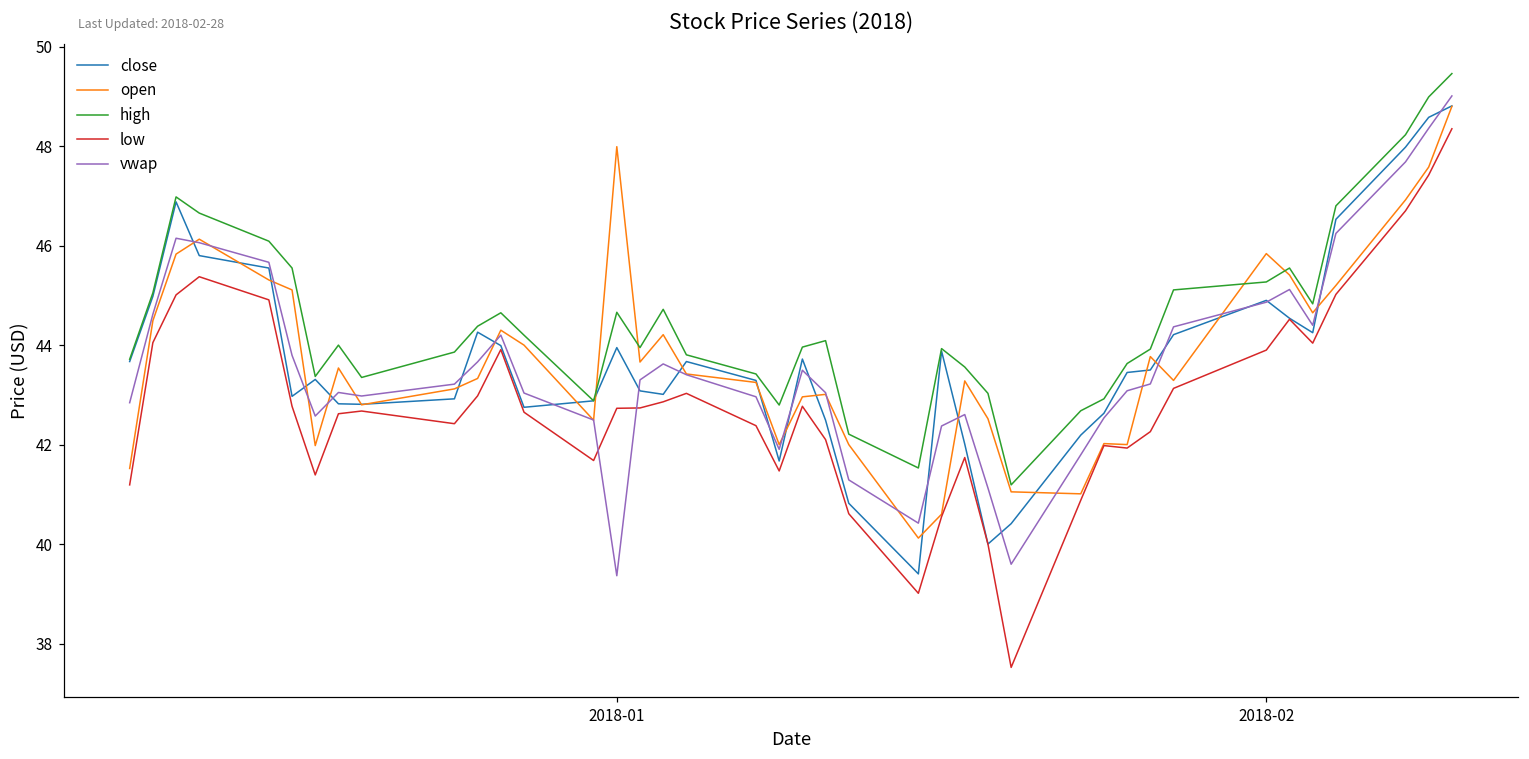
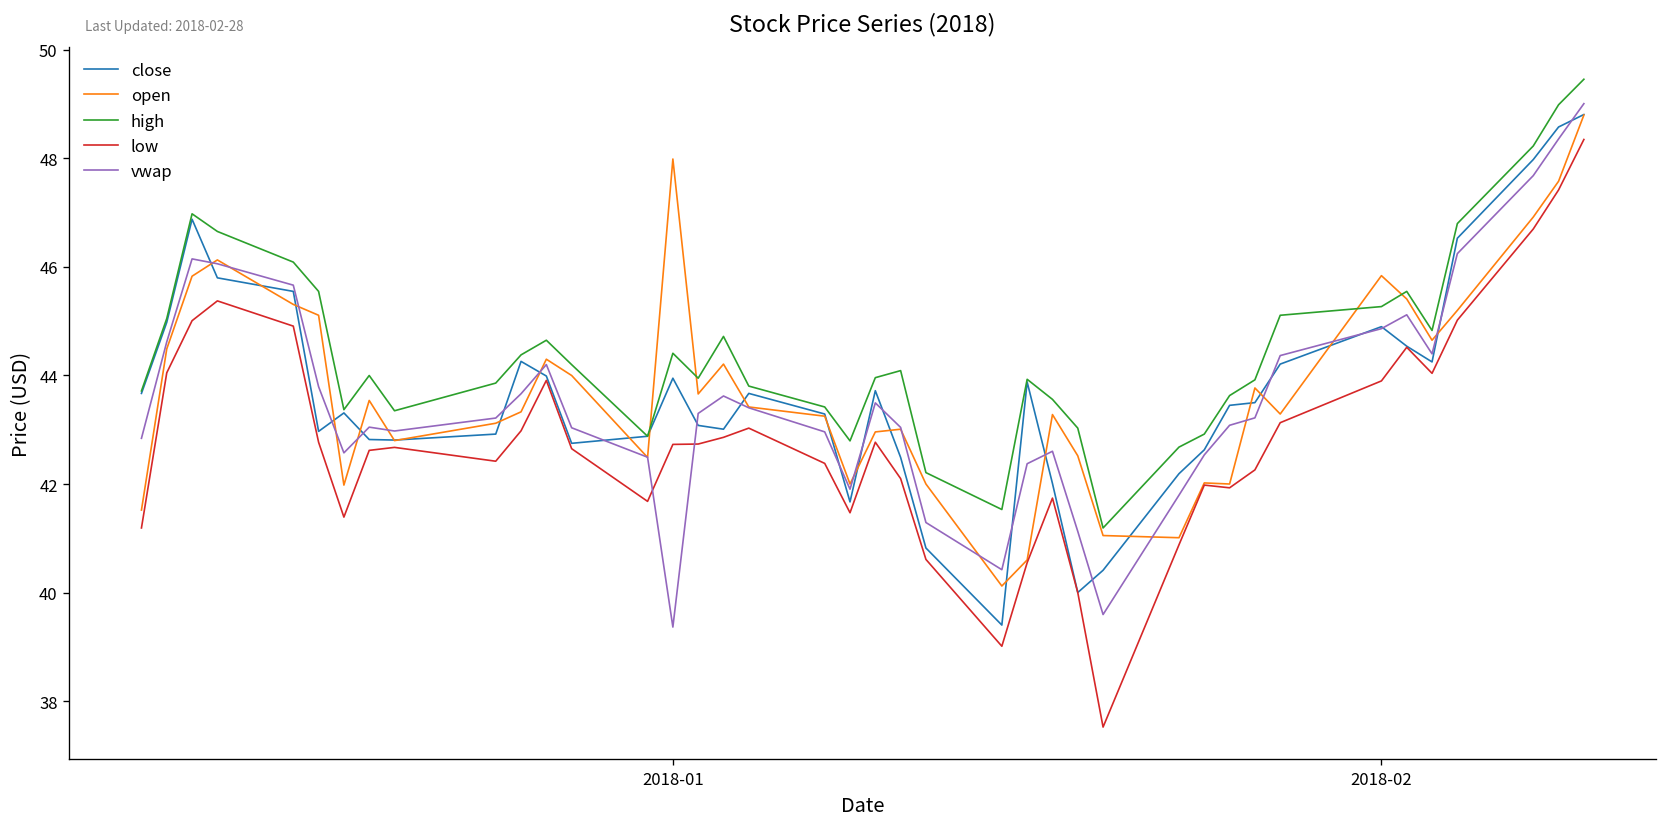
high, 2018-01: 44.7 -> 44.4
